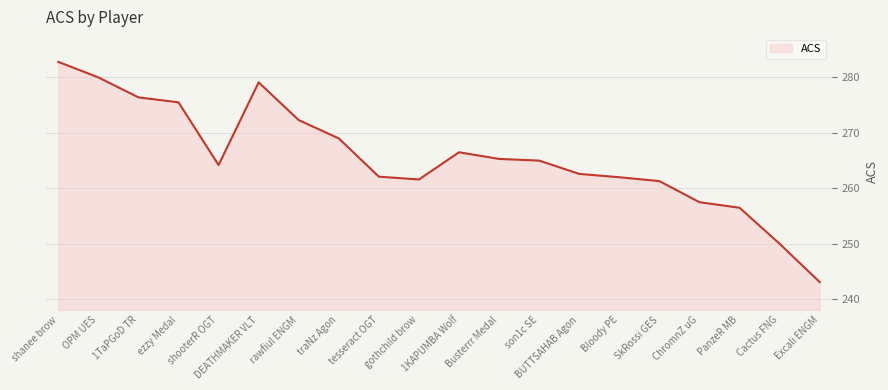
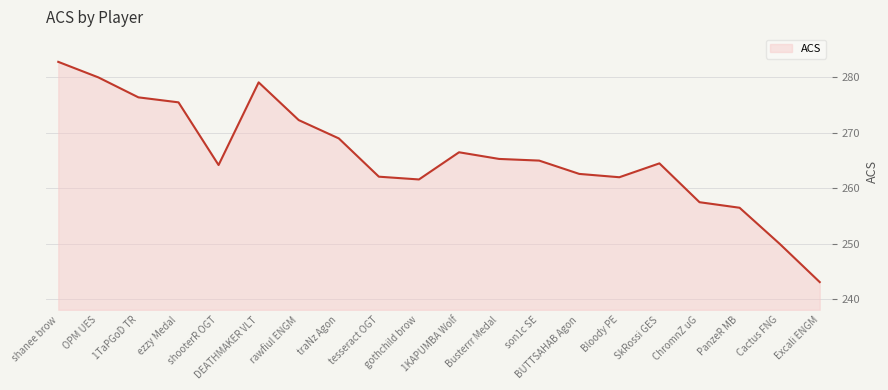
SkRossi GES: 261 -> 265
